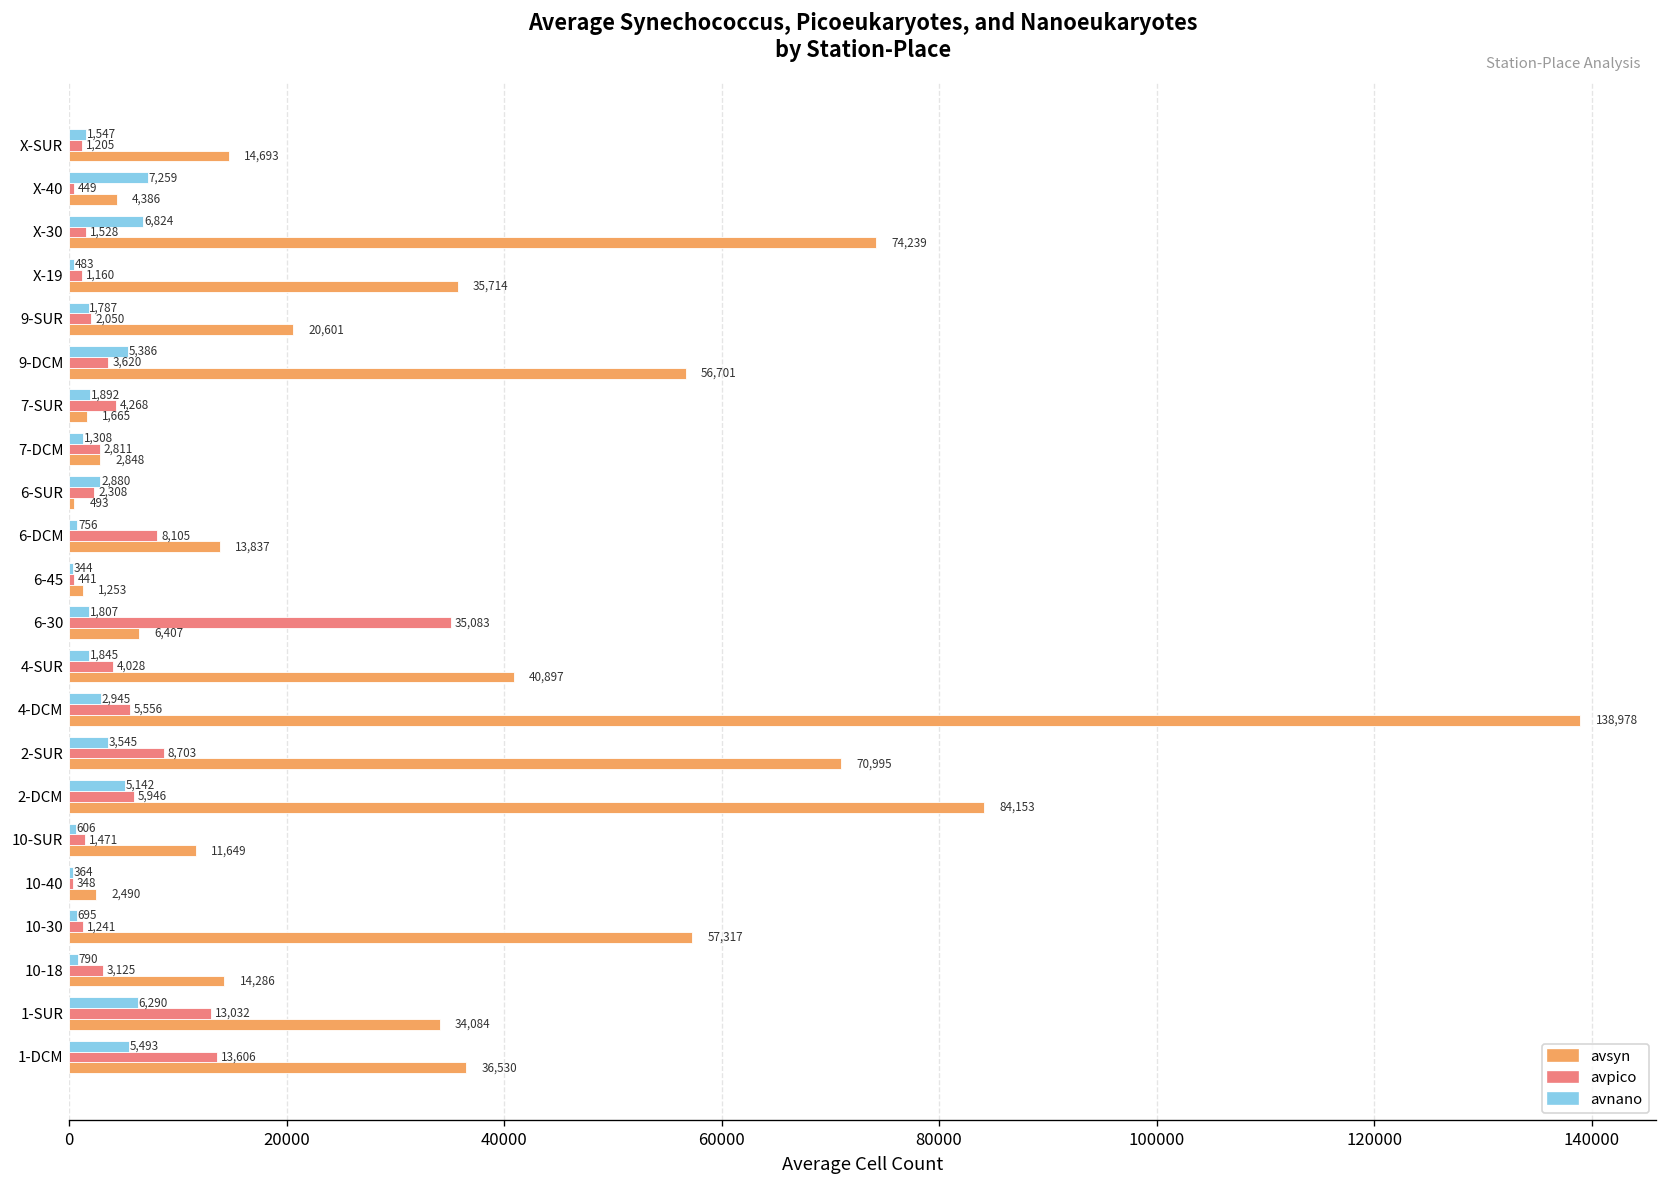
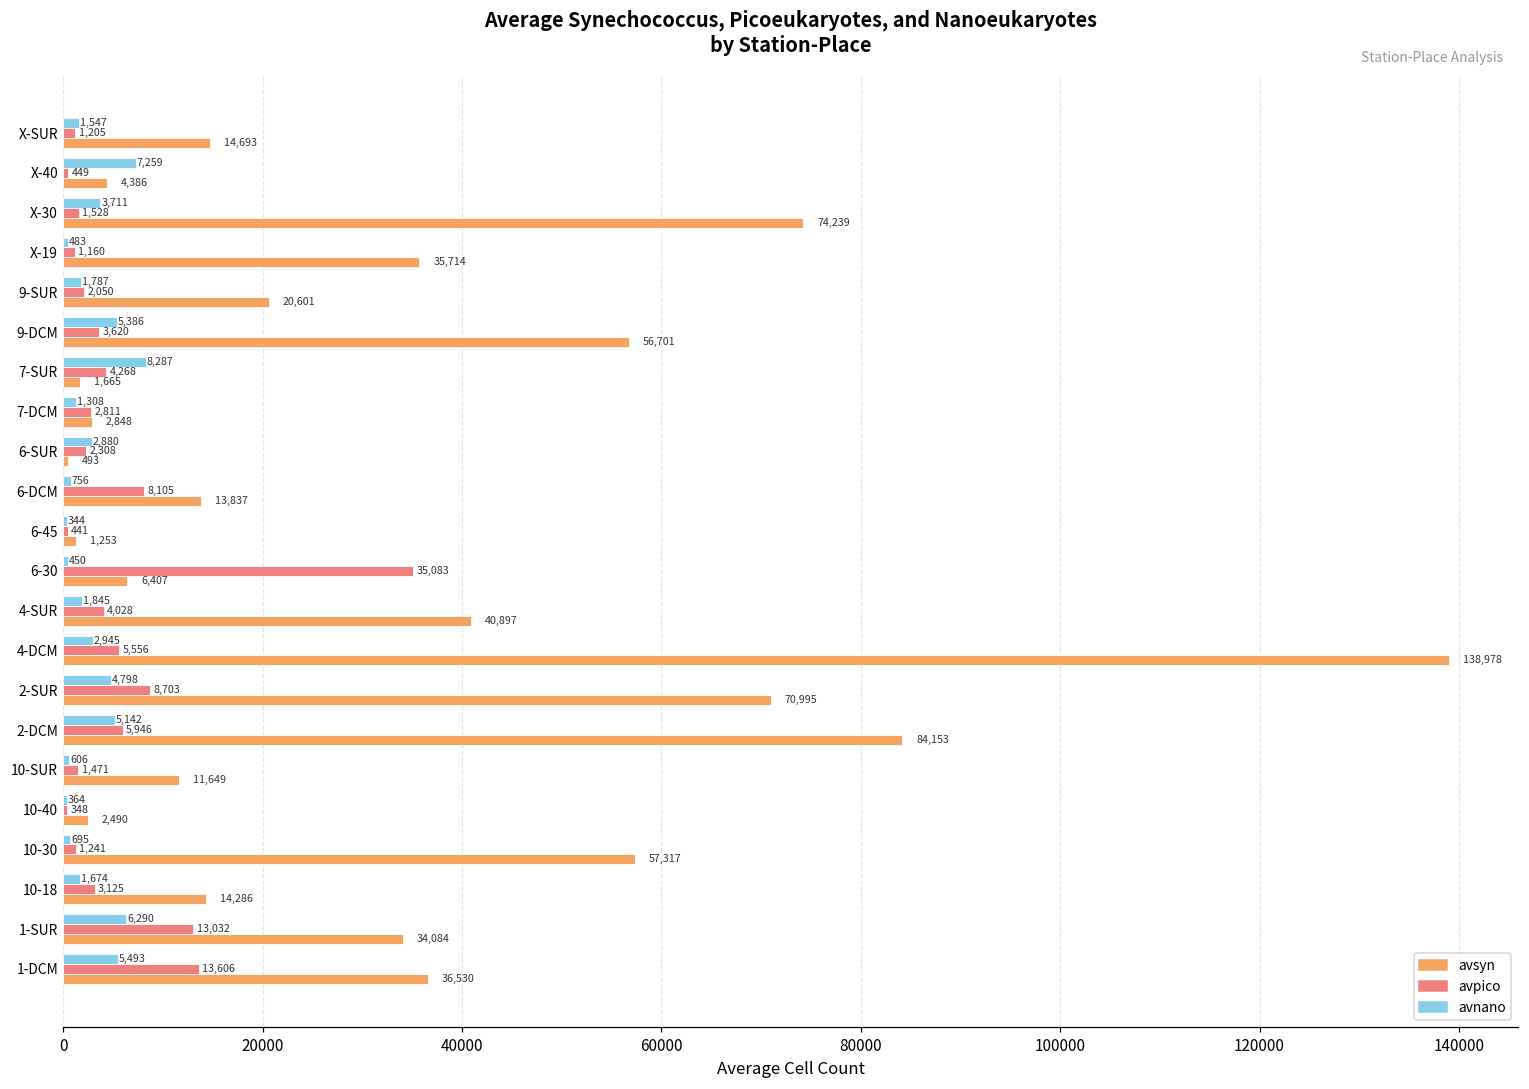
avnano, X-30: 6,824 -> 3,711
avnano, 7-SUR: 1,892 -> 8,287
avnano, 6-30: 1,807 -> 450
avnano, 2-SUR: 3,545 -> 4,798
avnano, 10-18: 790 -> 1,674
